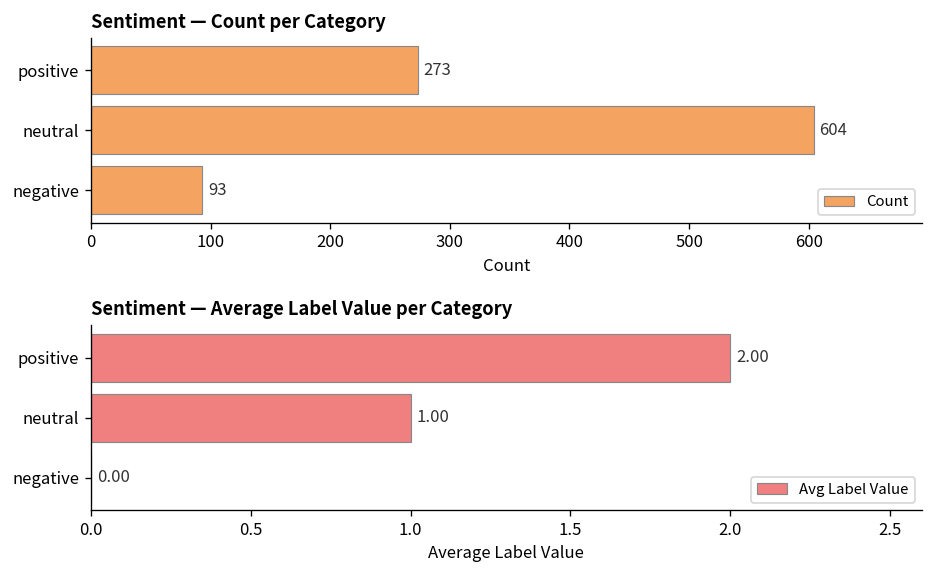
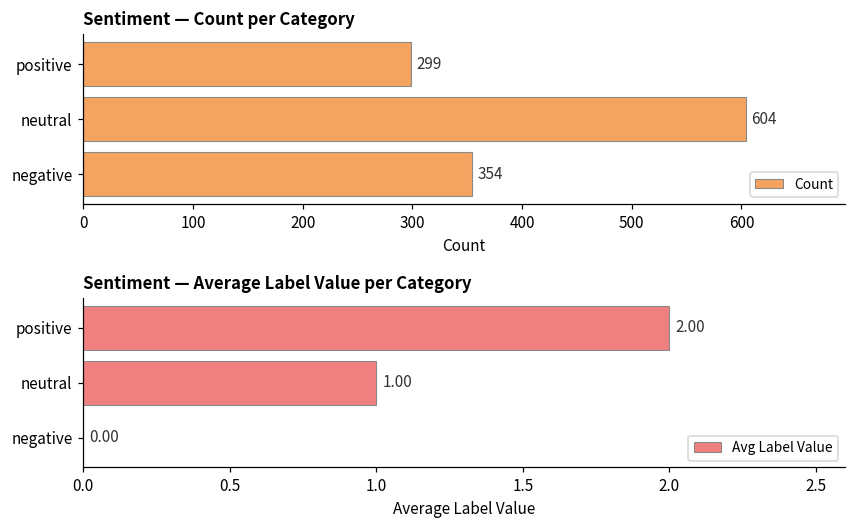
Sentiment — Count per Category, positive: 273 -> 299
Sentiment — Count per Category, negative: 93 -> 354
